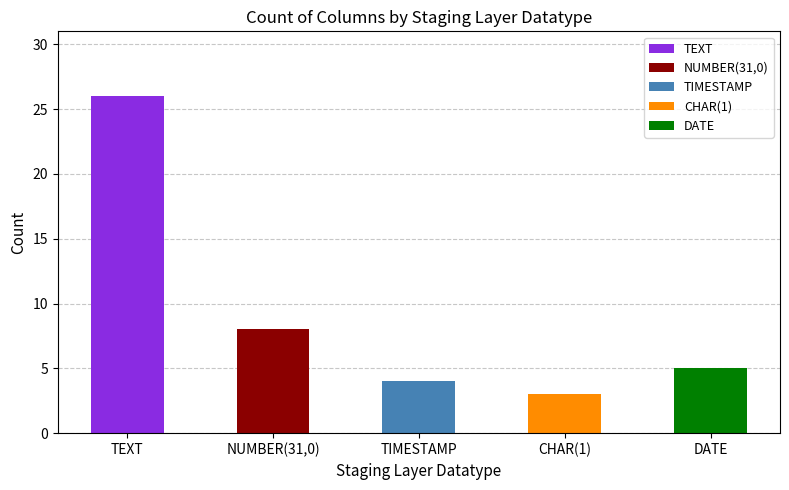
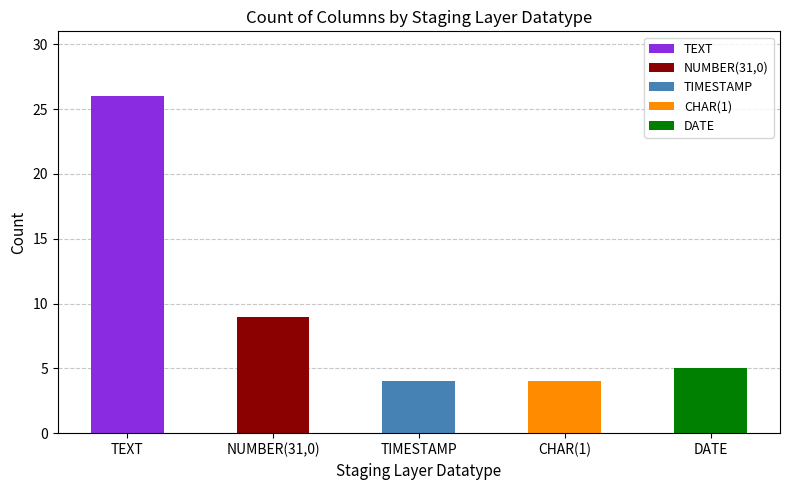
NUMBER(31,0): 8 -> 9
CHAR(1): 3 -> 4
